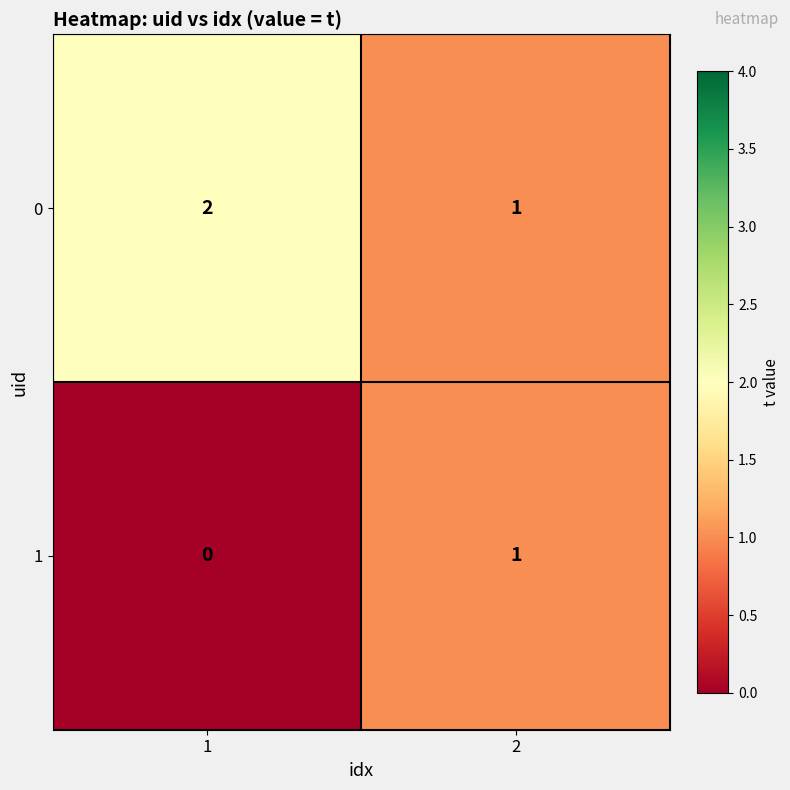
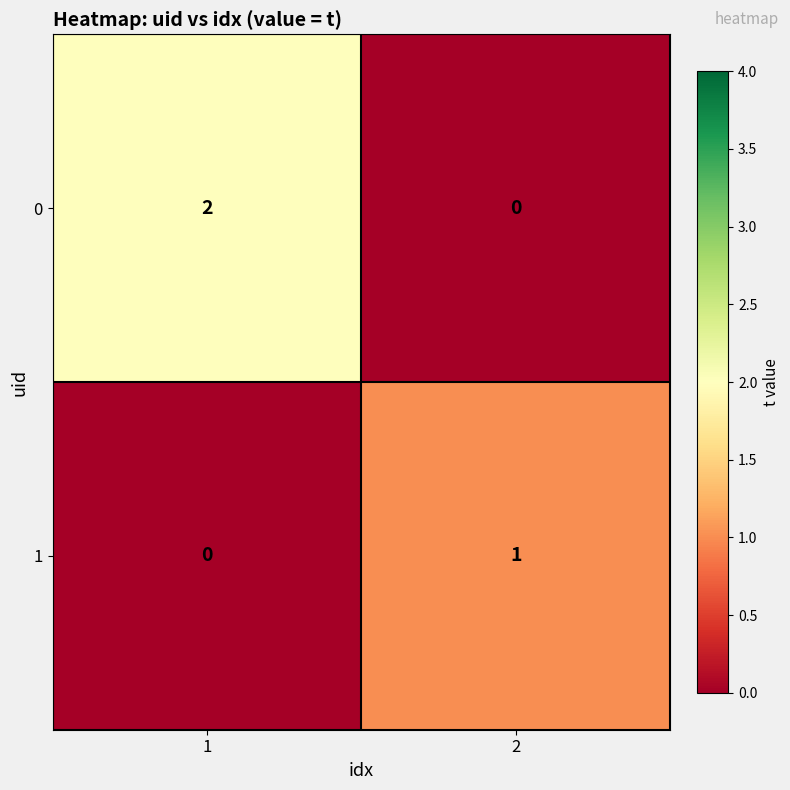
0, 2: 1 -> 0
